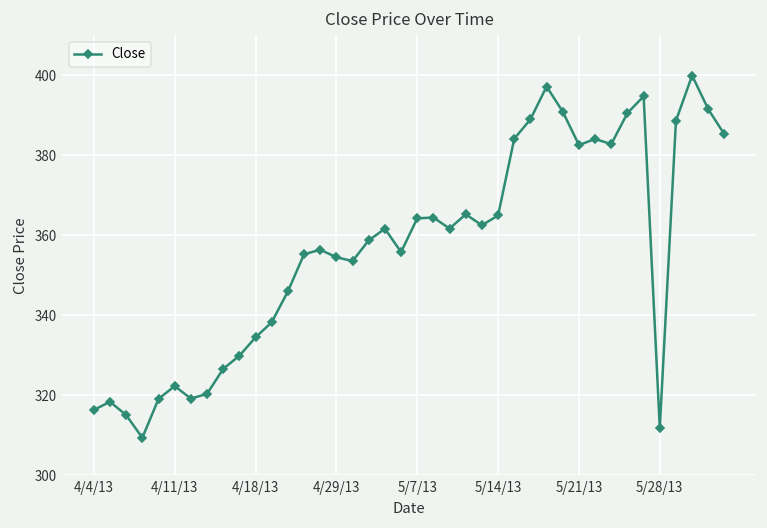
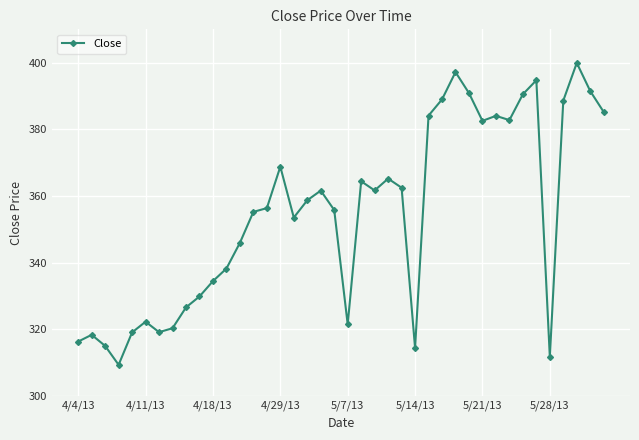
4/29/13: 355 -> 369
5/7/13: 364 -> 321
5/14/13: 365 -> 314
